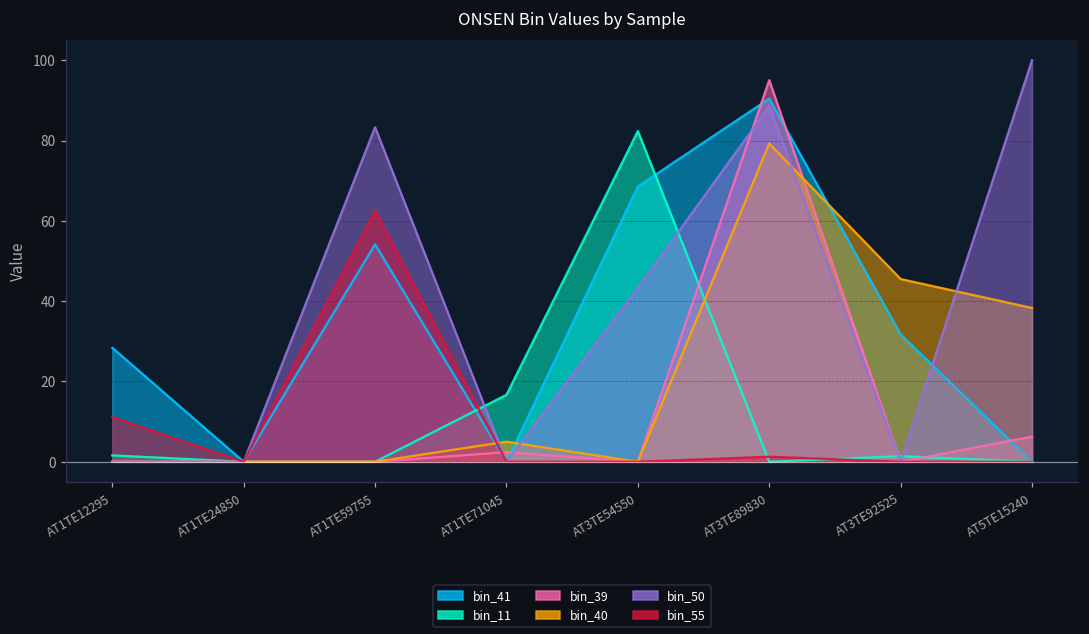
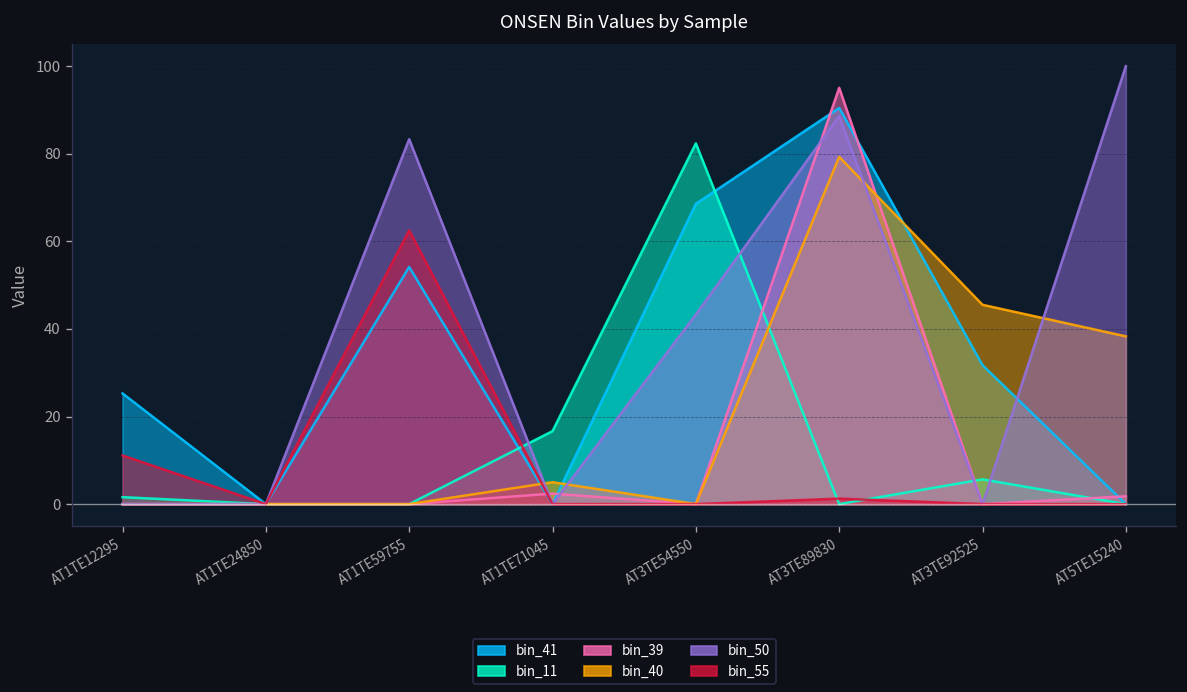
bin_41, AT1TE12295: 28 -> 25
bin_11, AT3TE92525: 1 -> 6
bin_39, AT5TE15240: 6 -> 2
